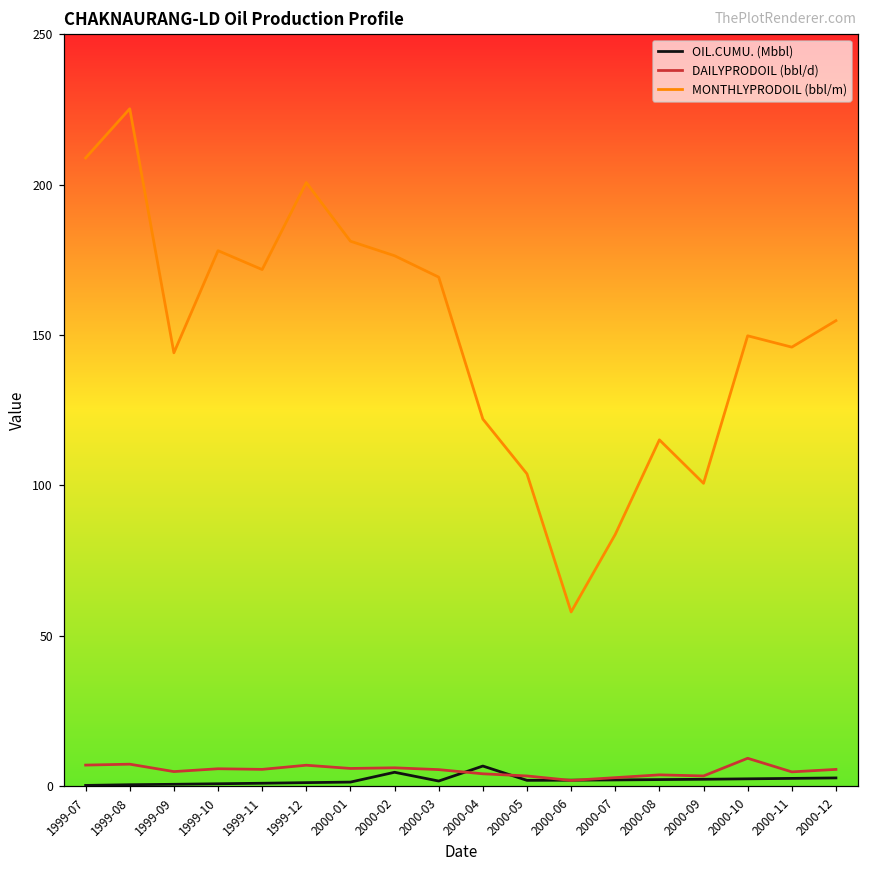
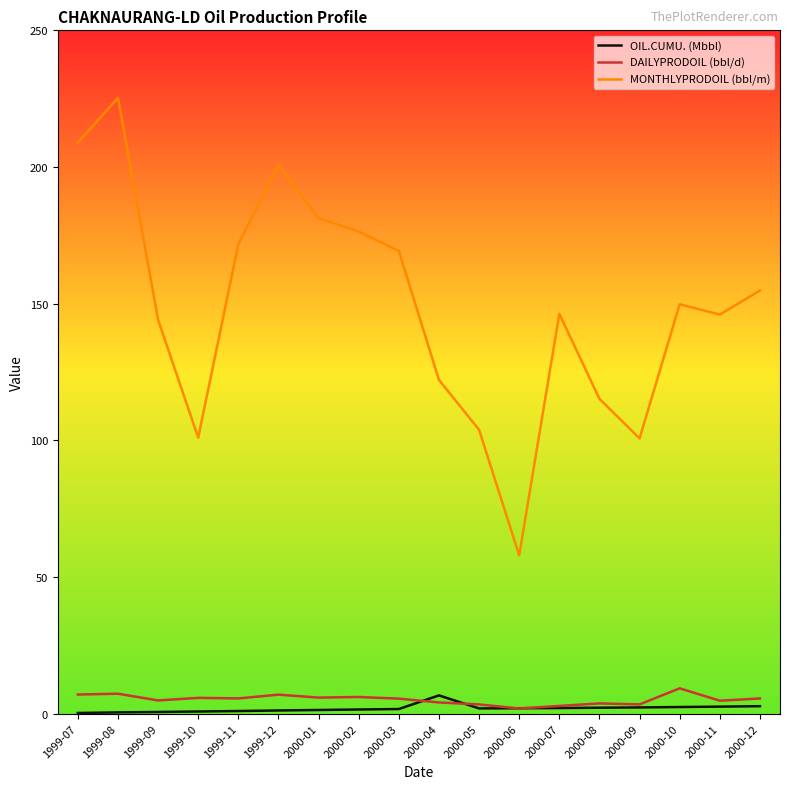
MONTHLYPRODOIL (bbl/m), 1999-10: 178 -> 101
OIL.CUMU. (Mbbl), 2000-02: 5 -> 1
MONTHLYPRODOIL (bbl/m), 2000-07: 84 -> 146
